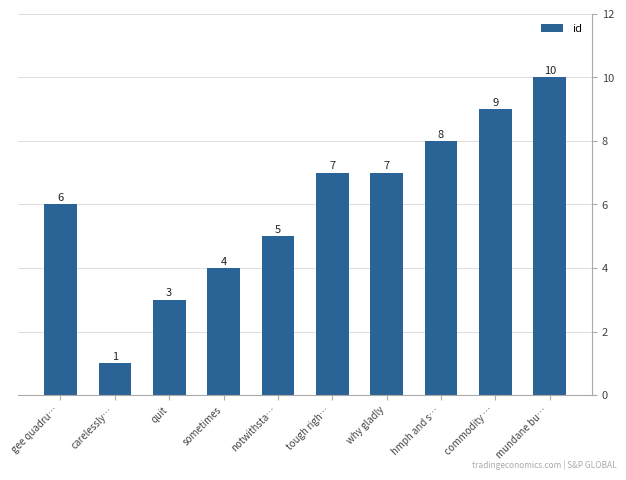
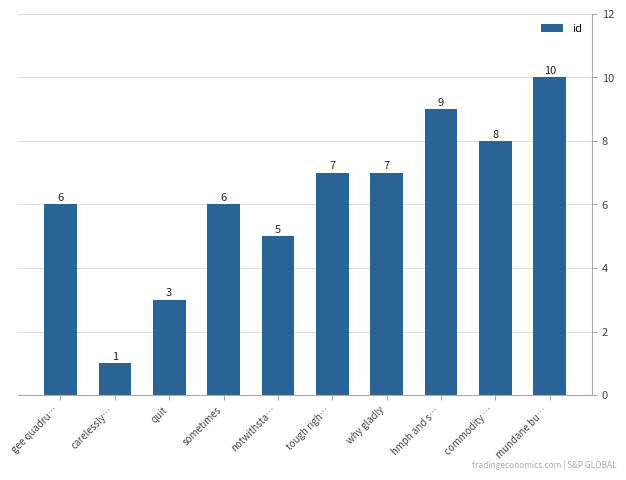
sometimes: 4 -> 6
hmph and s…: 8 -> 9
commodity …: 9 -> 8
